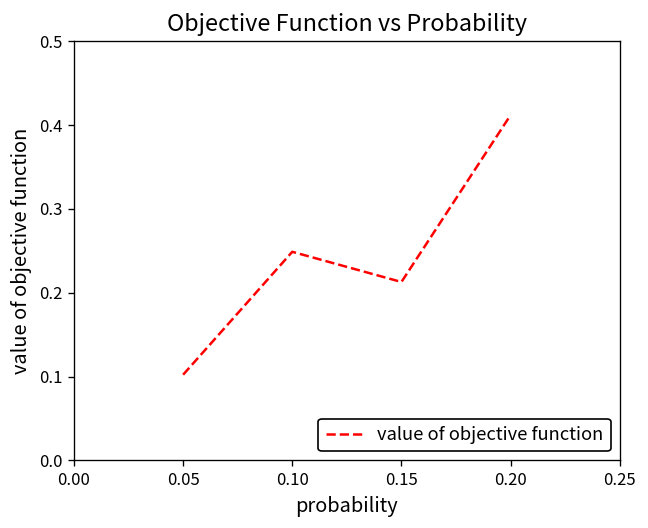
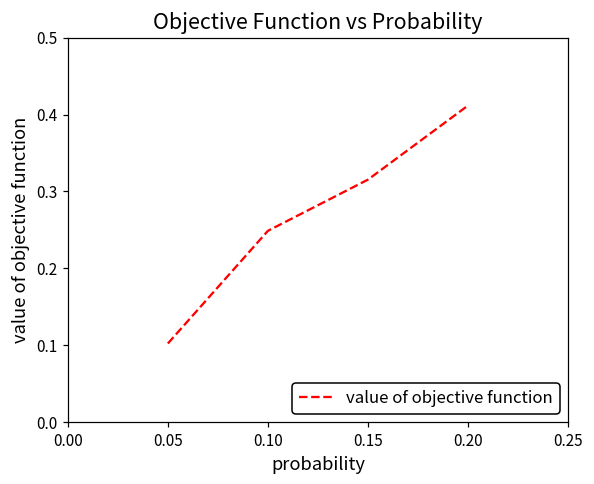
0.15: 0.21 -> 0.32
